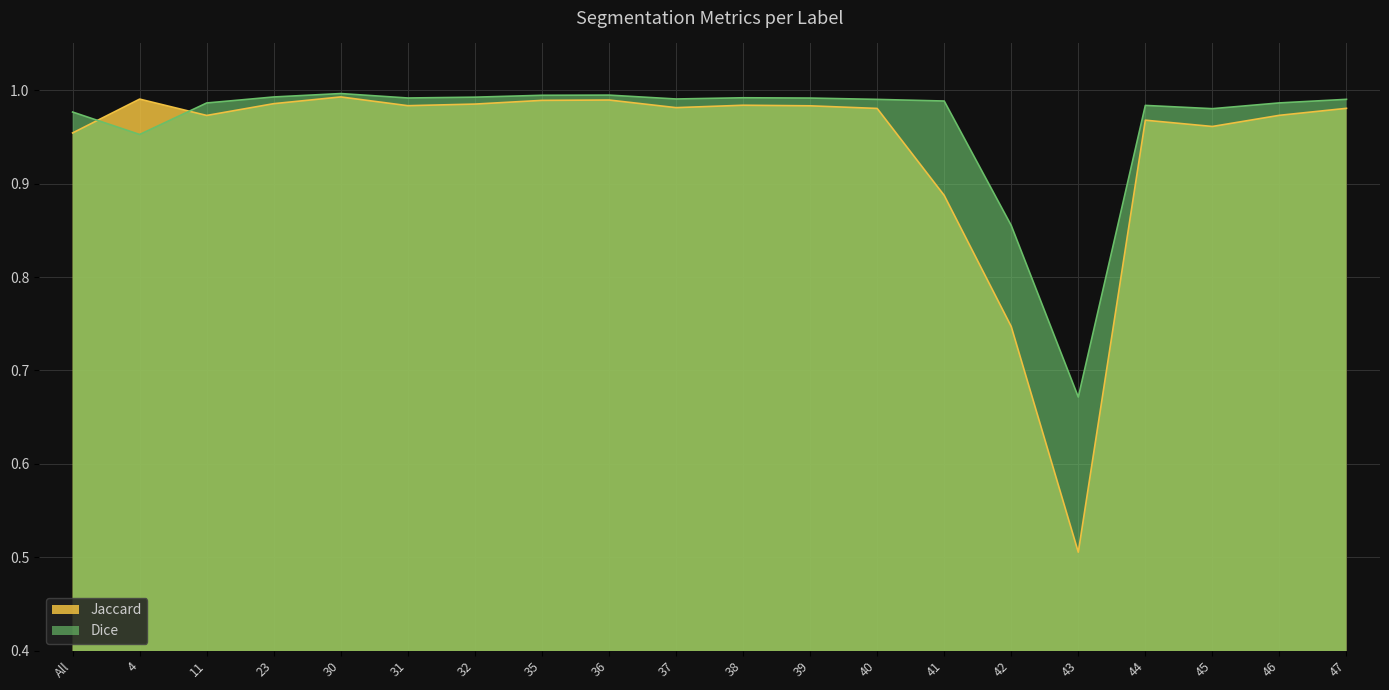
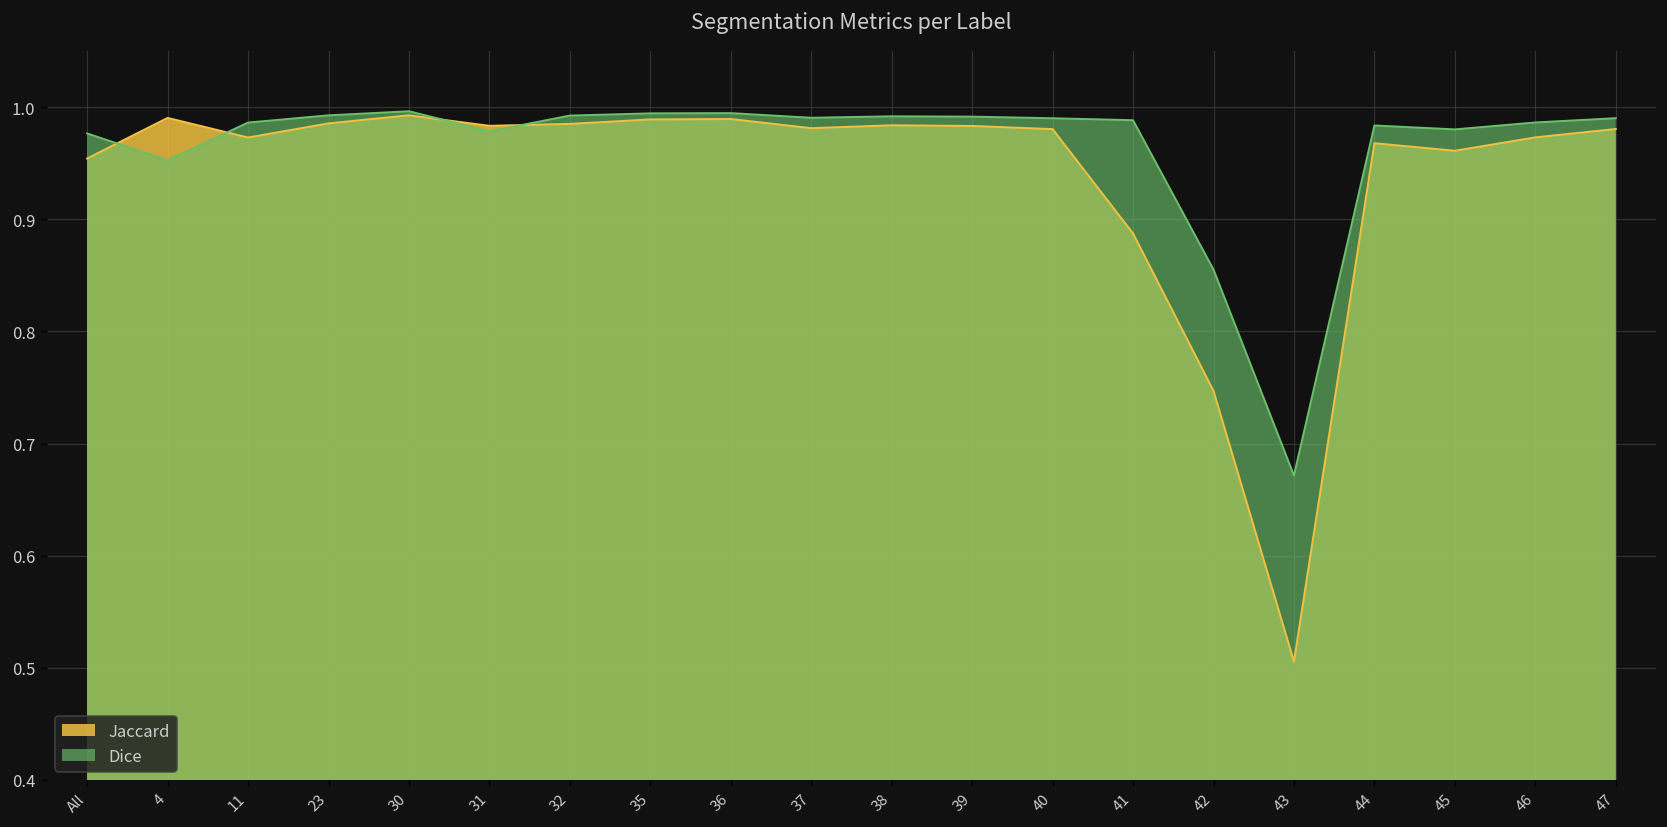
Dice, 31: 0.99 -> 0.98
